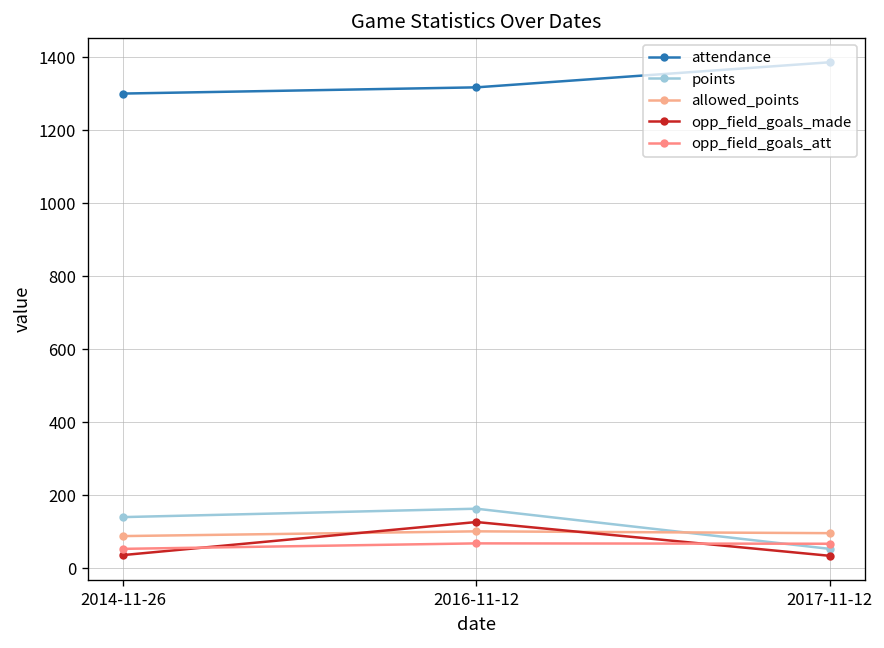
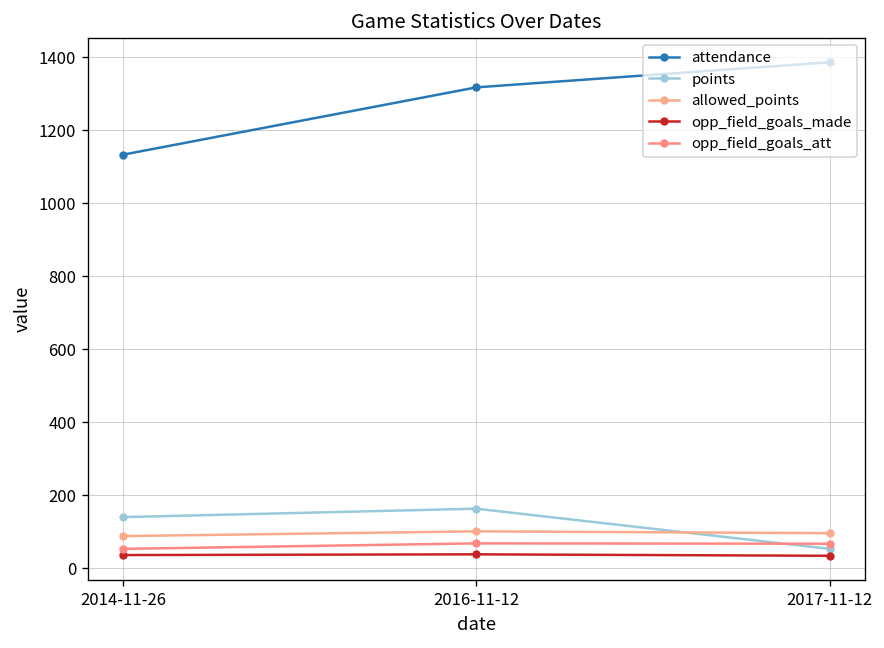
attendance, 2014-11-26: 1300 -> 1130
opp_field_goals_made, 2016-11-12: 130 -> 40
